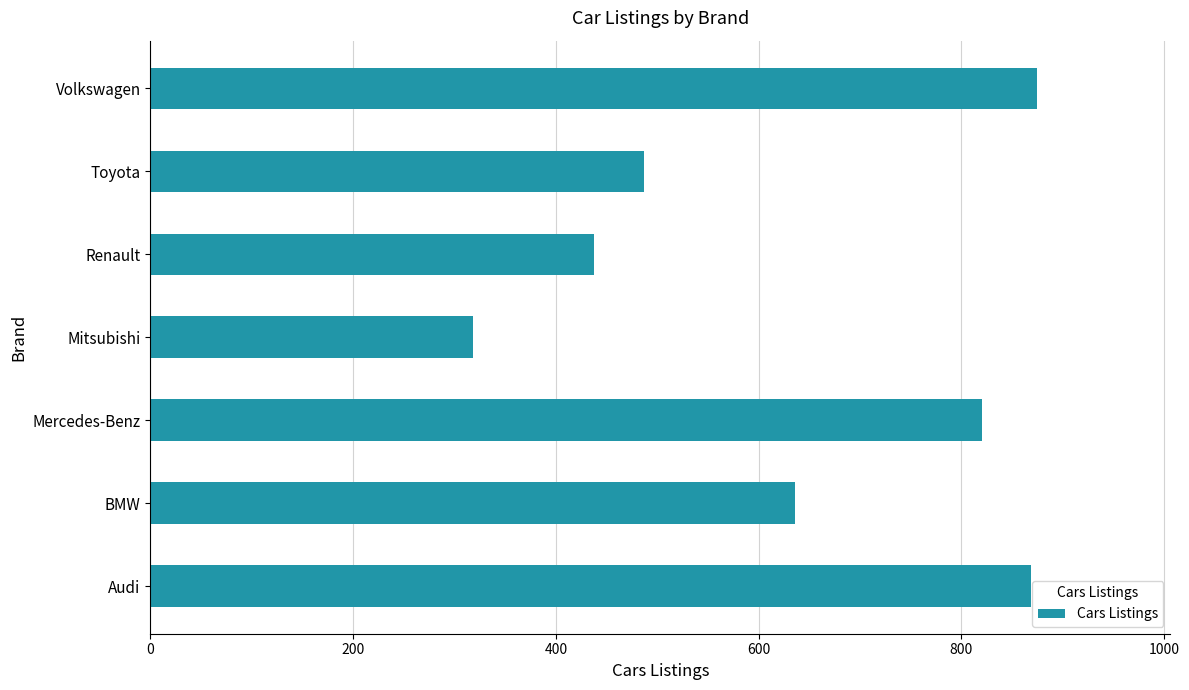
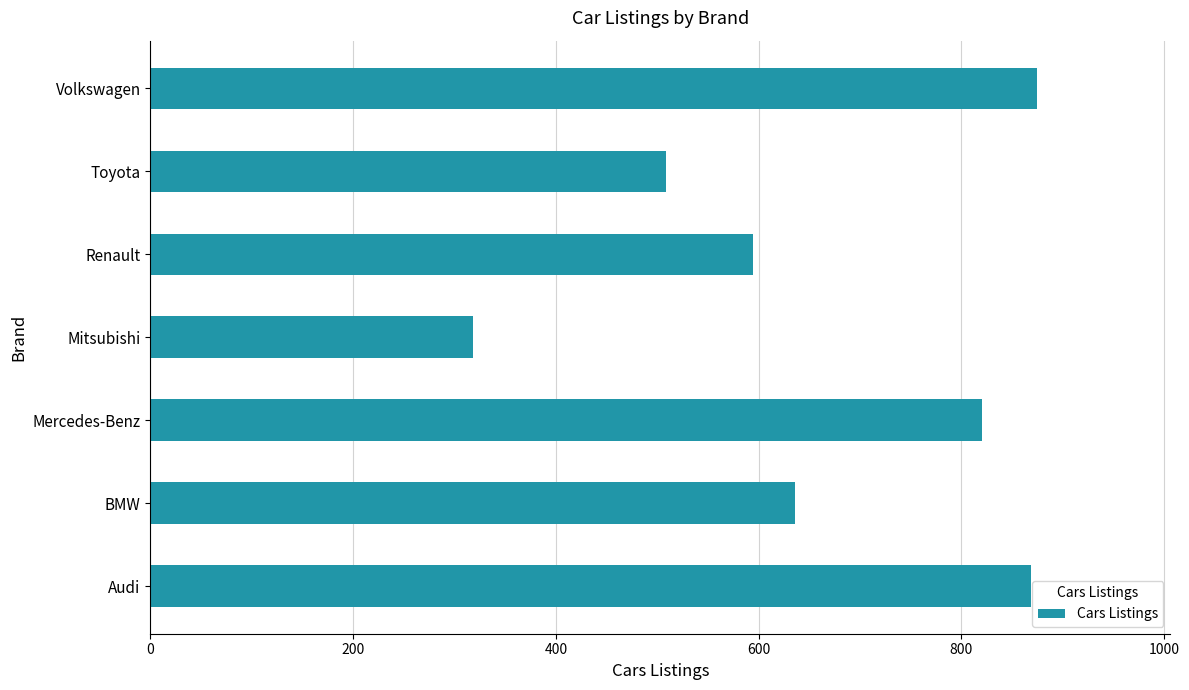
Toyota: 487 -> 509
Renault: 438 -> 595
